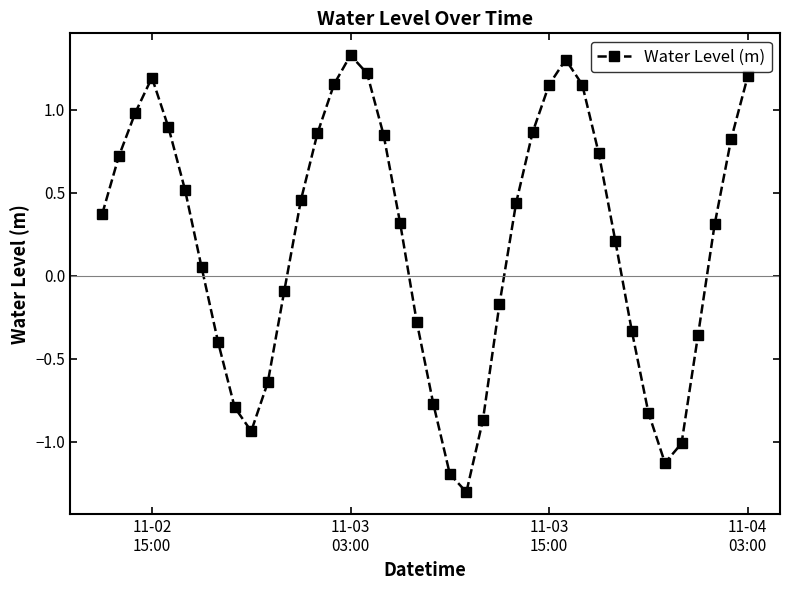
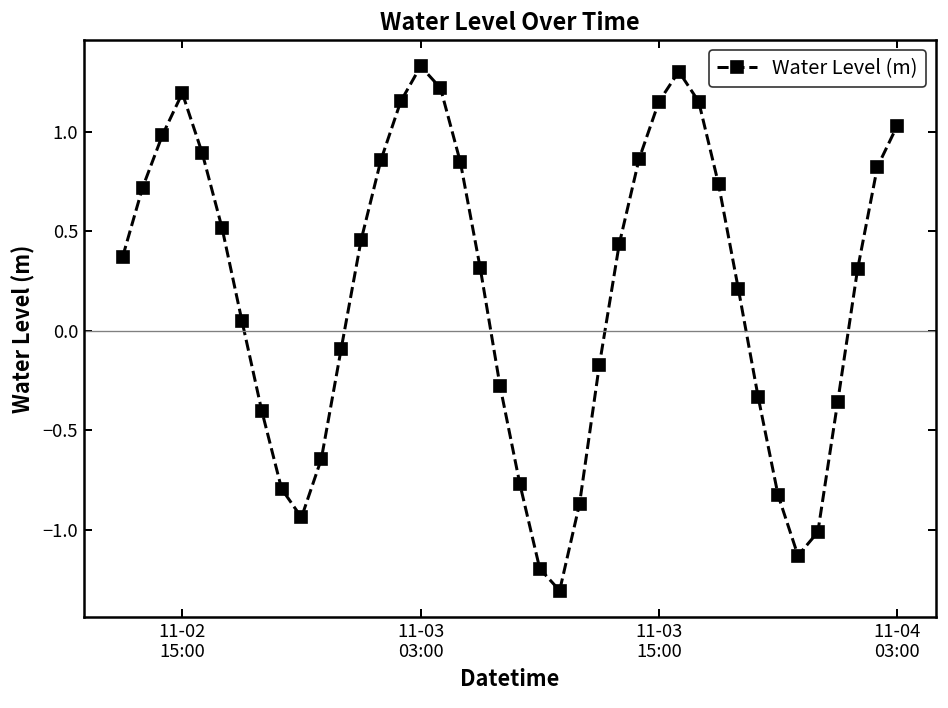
11-04 03:00: 1.20 -> 1.03
